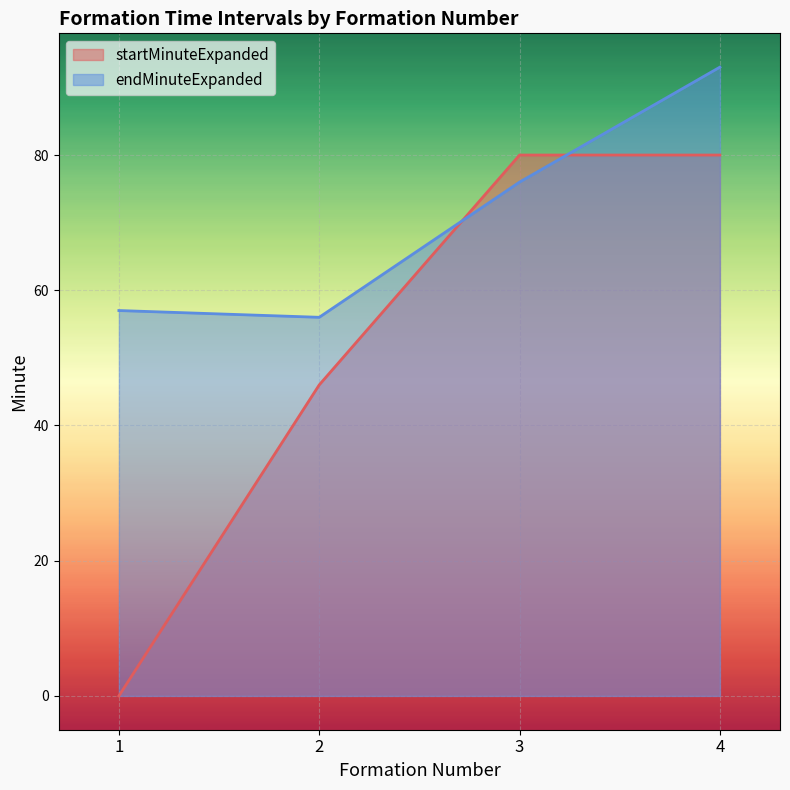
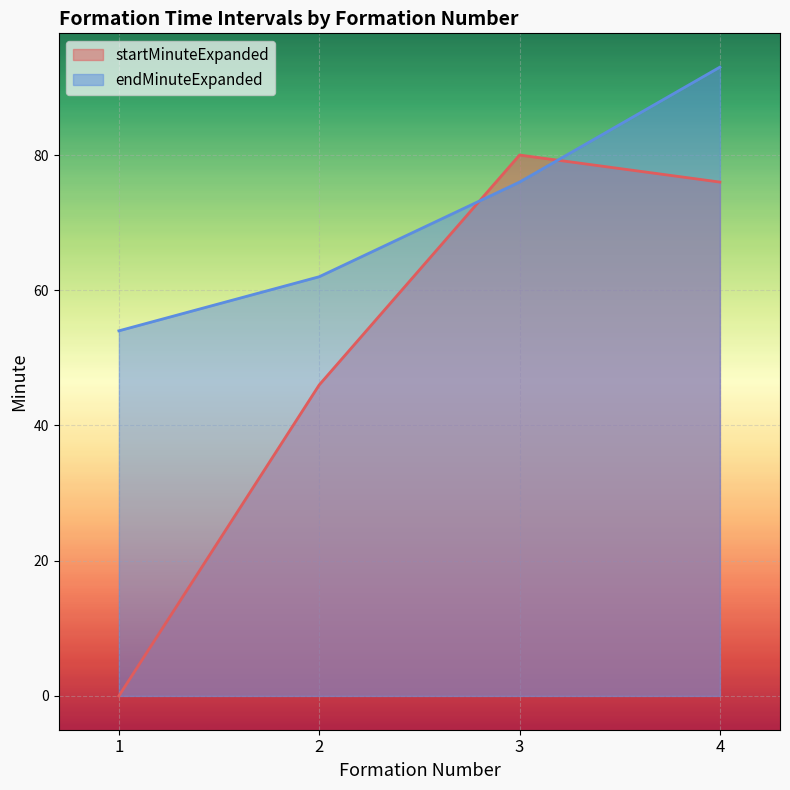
endMinuteExpanded, 1: 57 -> 54
endMinuteExpanded, 2: 56 -> 62
startMinuteExpanded, 4: 80 -> 76
